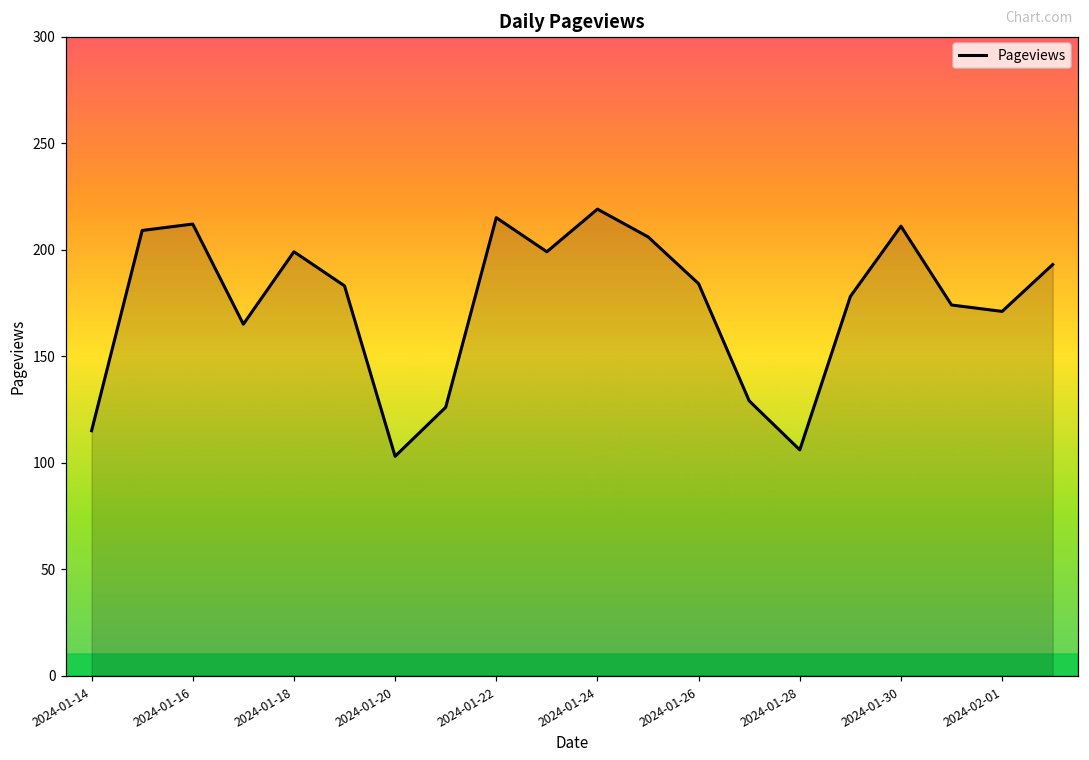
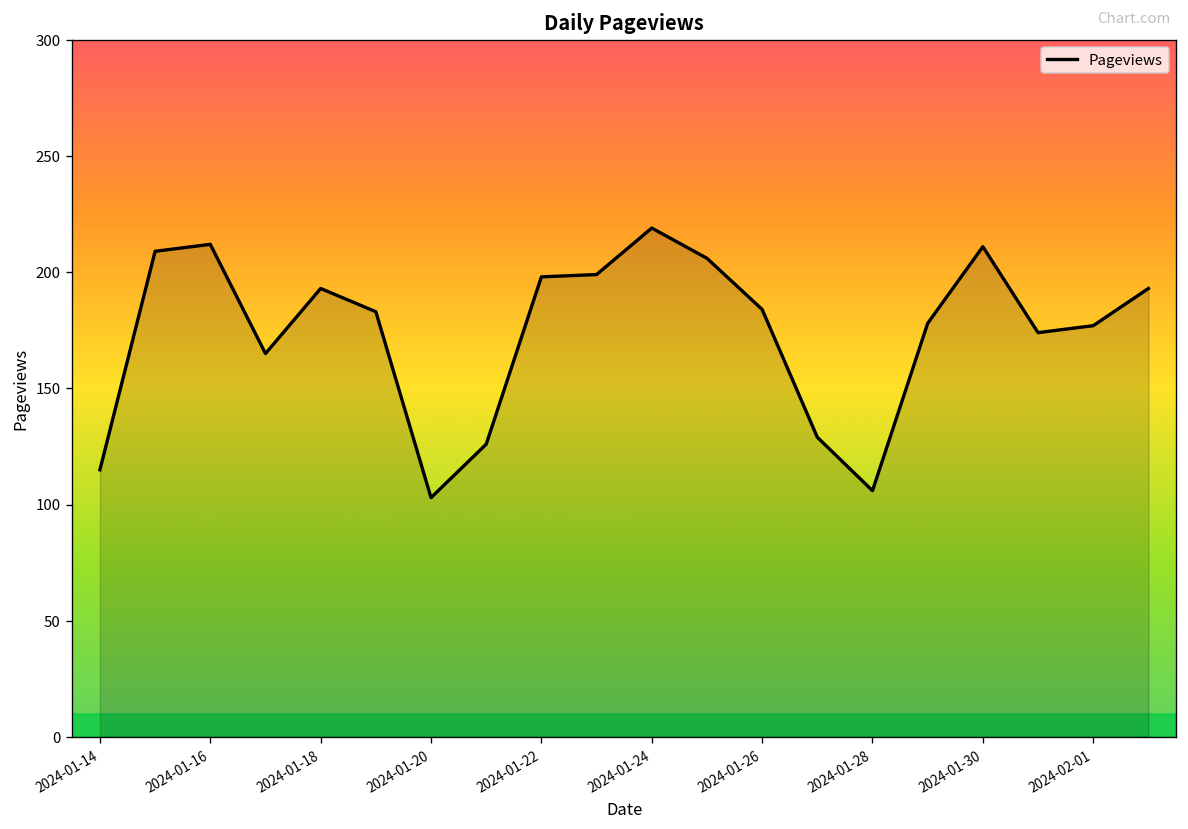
2024-01-18: 199 -> 193
2024-01-22: 215 -> 198
2024-02-01: 171 -> 177
